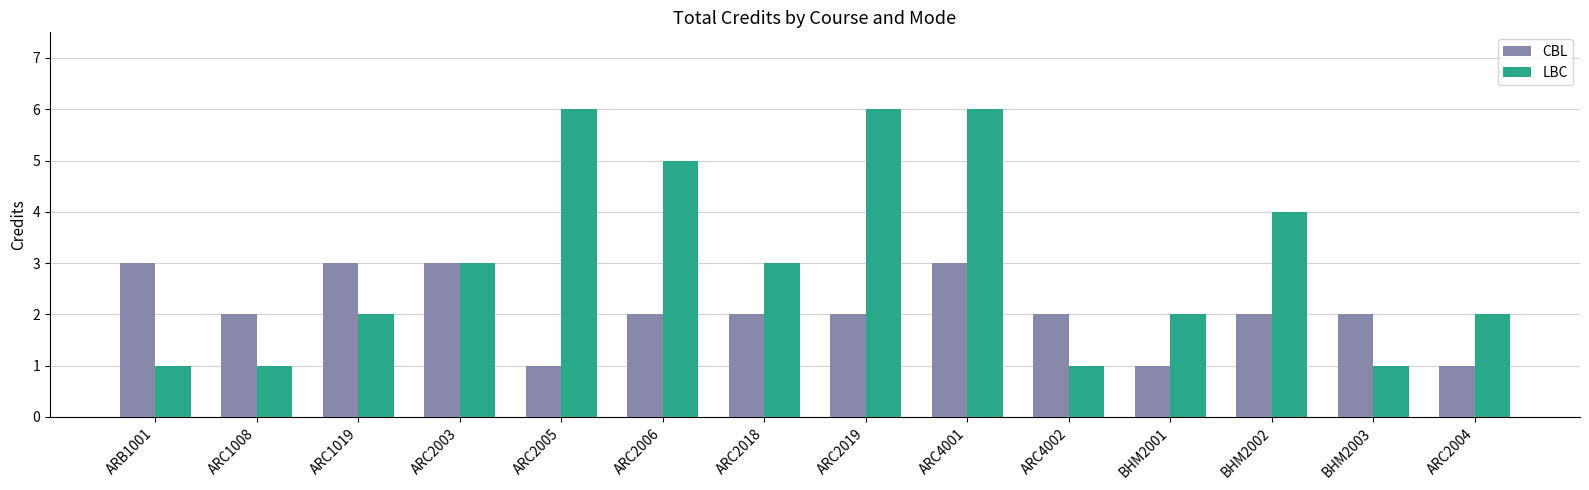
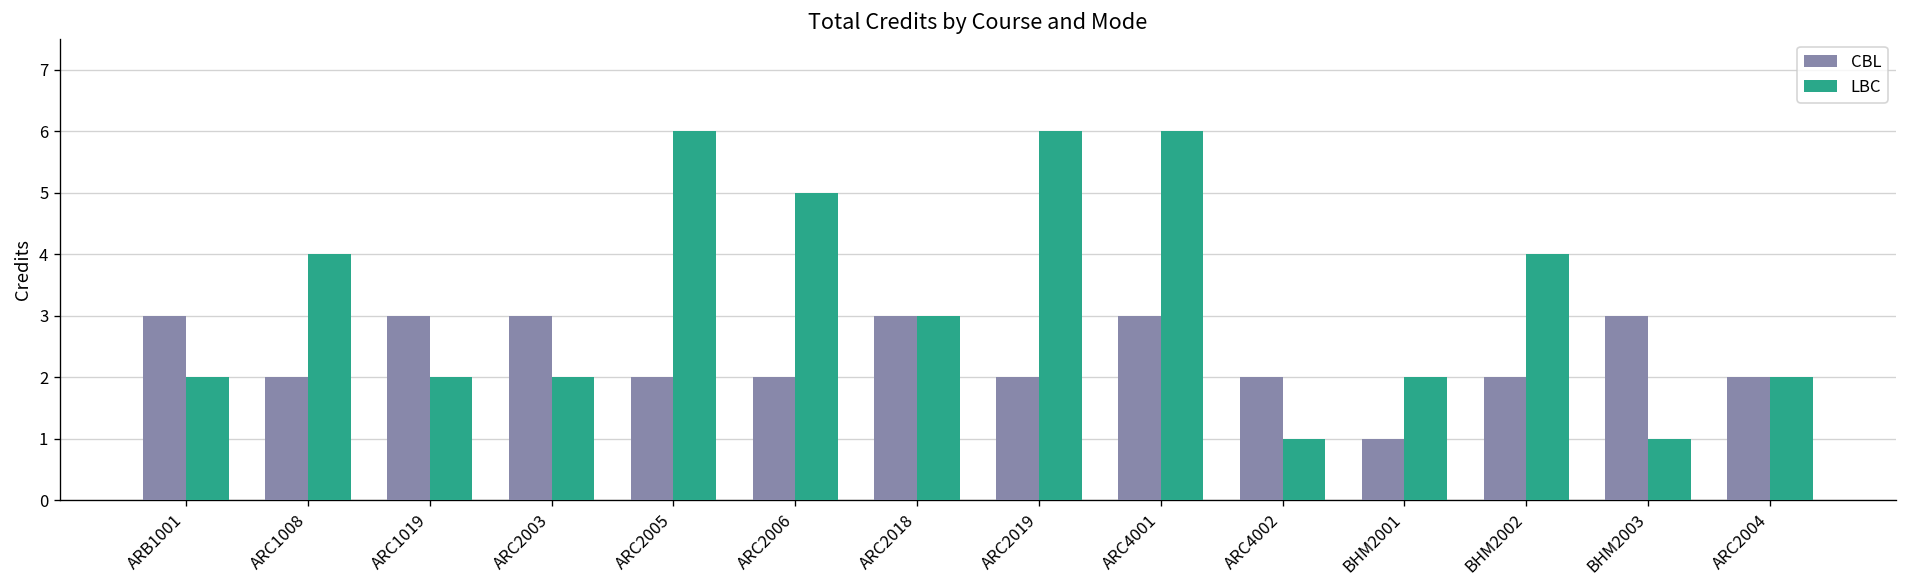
LBC, ARB1001: 1 -> 2
LBC, ARC1008: 1 -> 4
LBC, ARC2003: 3 -> 2
CBL, ARC2005: 1 -> 2
CBL, ARC2018: 2 -> 3
CBL, BHM2003: 2 -> 3
CBL, ARC2004: 1 -> 2
